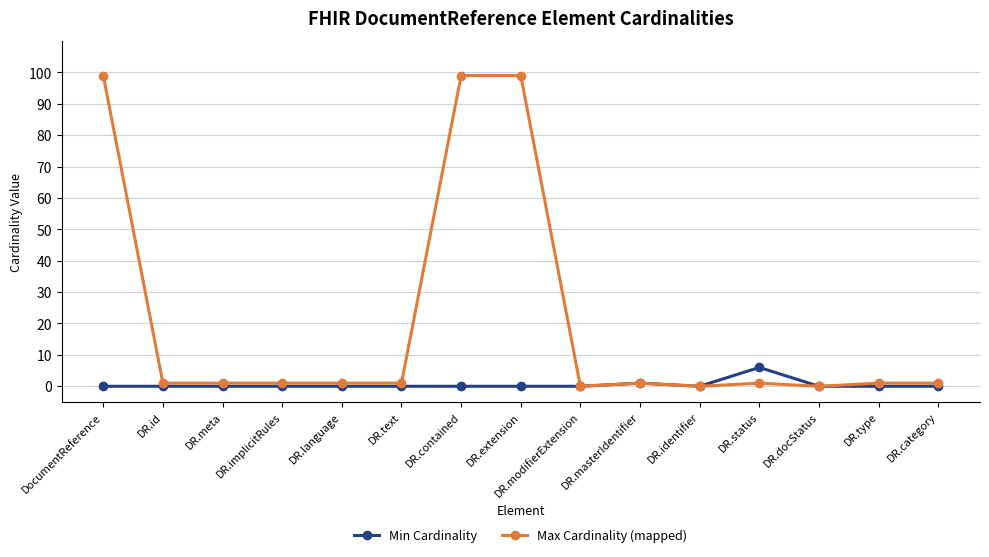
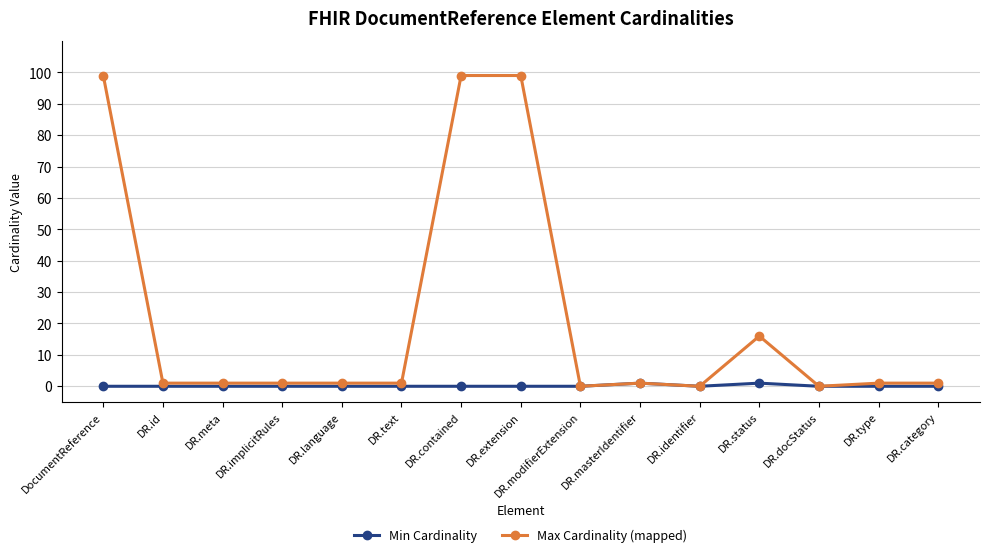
Min Cardinality, DR.status: 6 -> 1
Max Cardinality (mapped), DR.status: 1 -> 16
